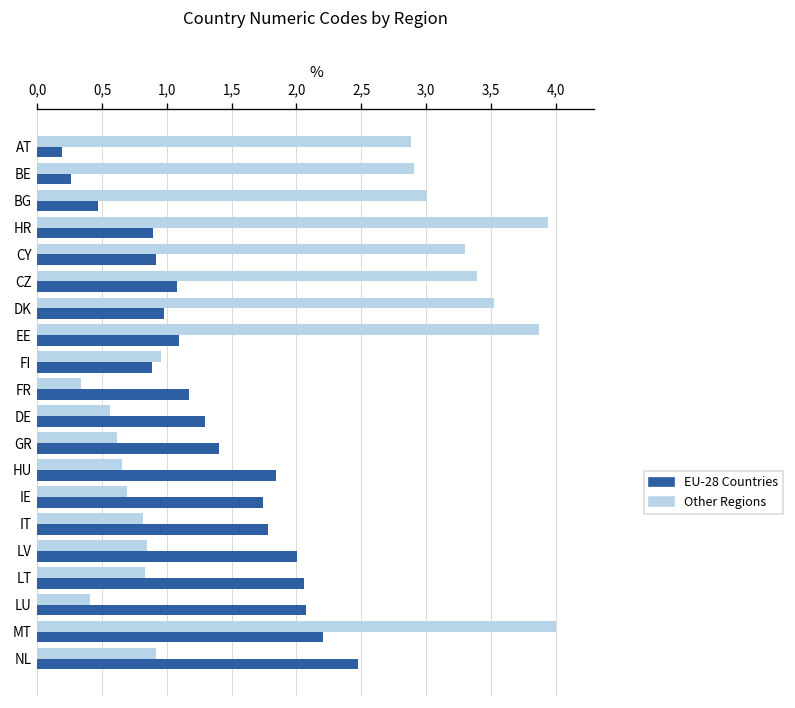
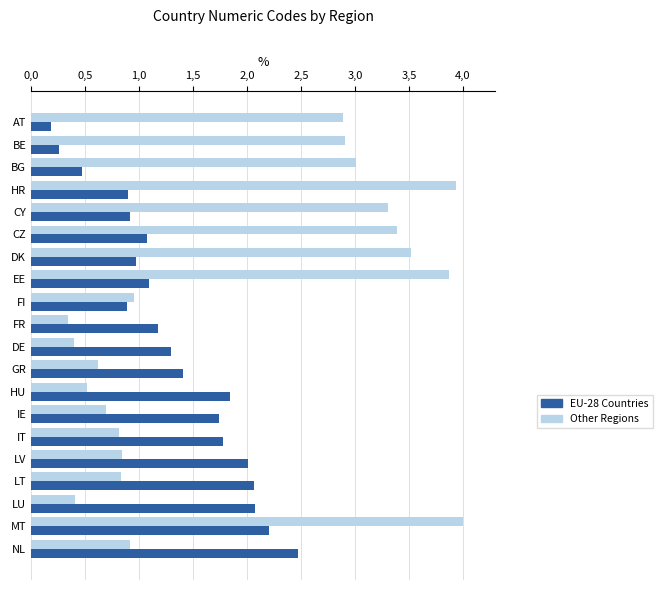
Other Regions, DE: 5.6 -> 3.9
Other Regions, HU: 6.6 -> 5.2
